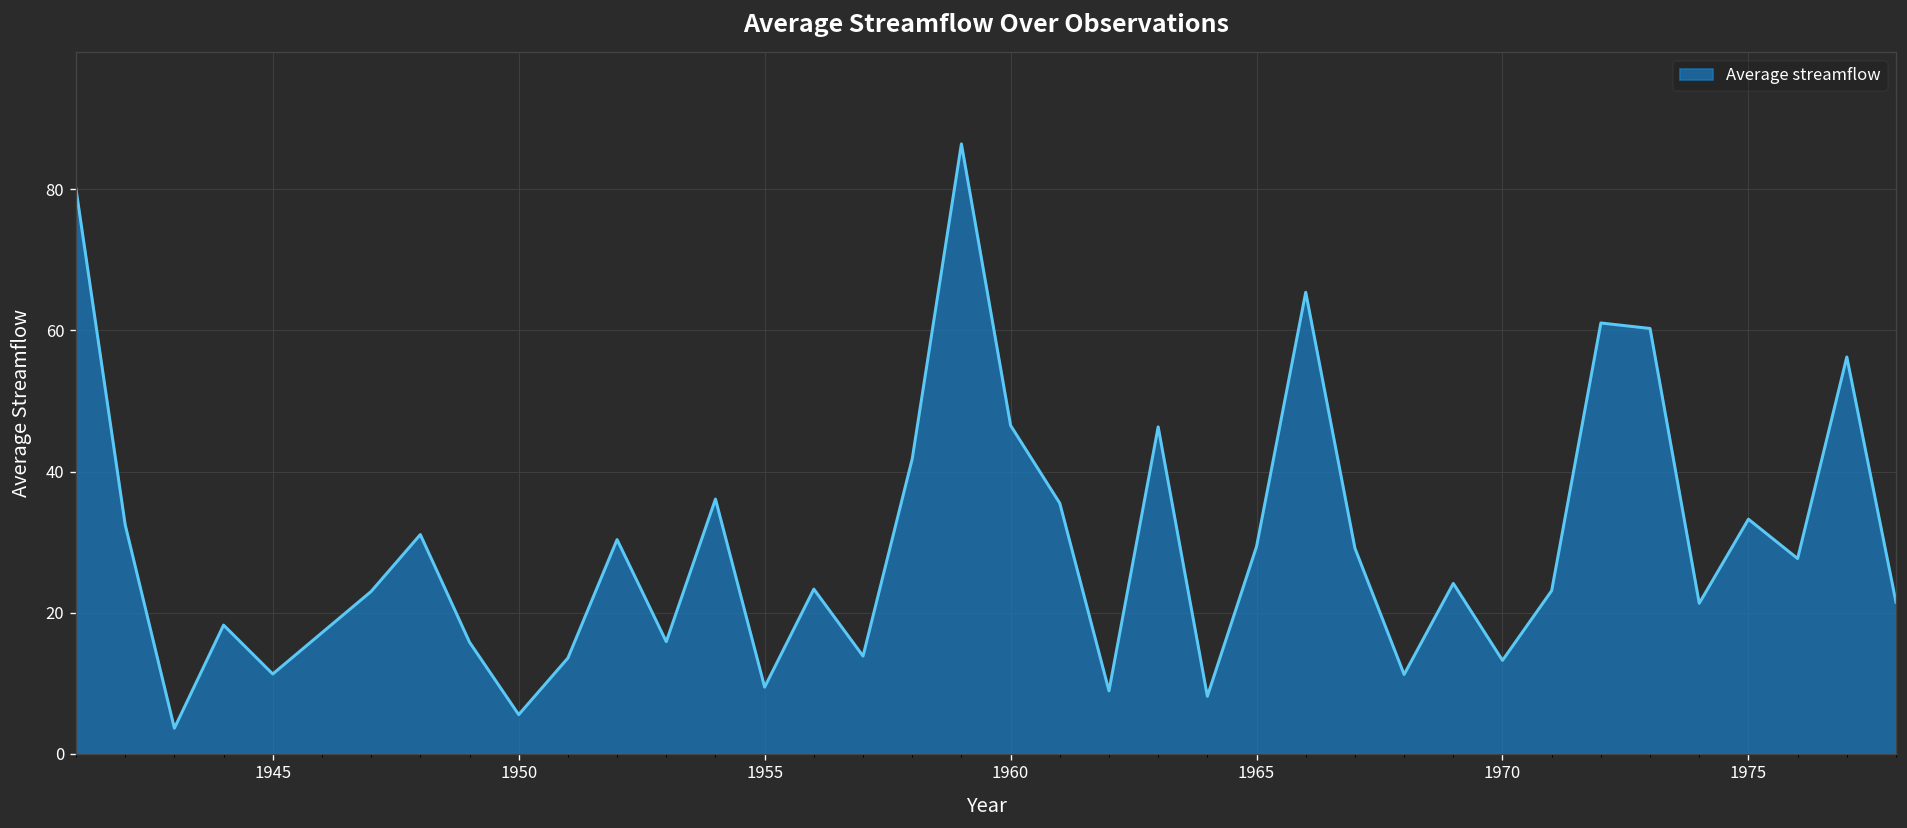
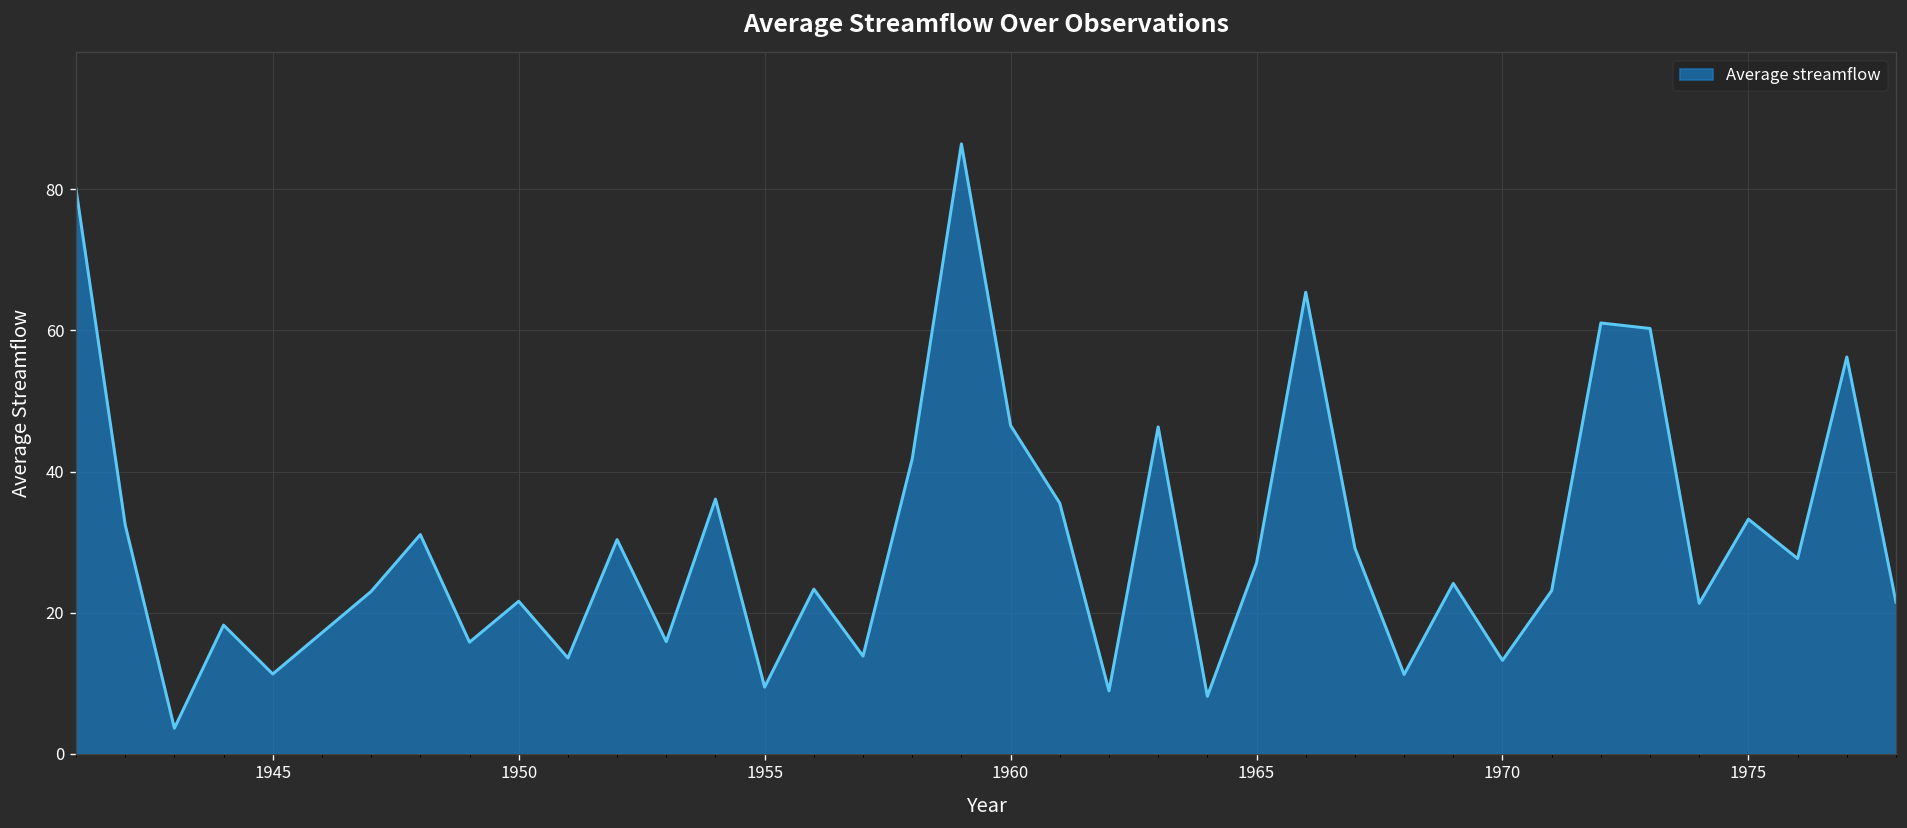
1950: 6 -> 22
1965: 29 -> 27
